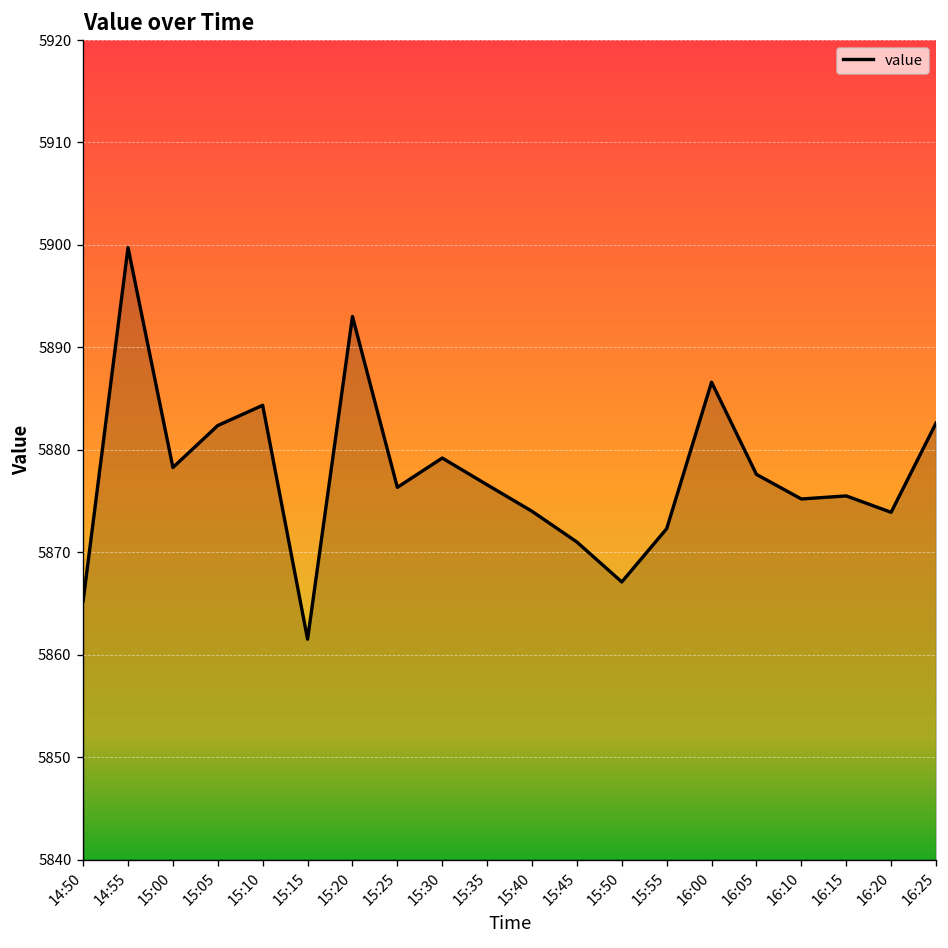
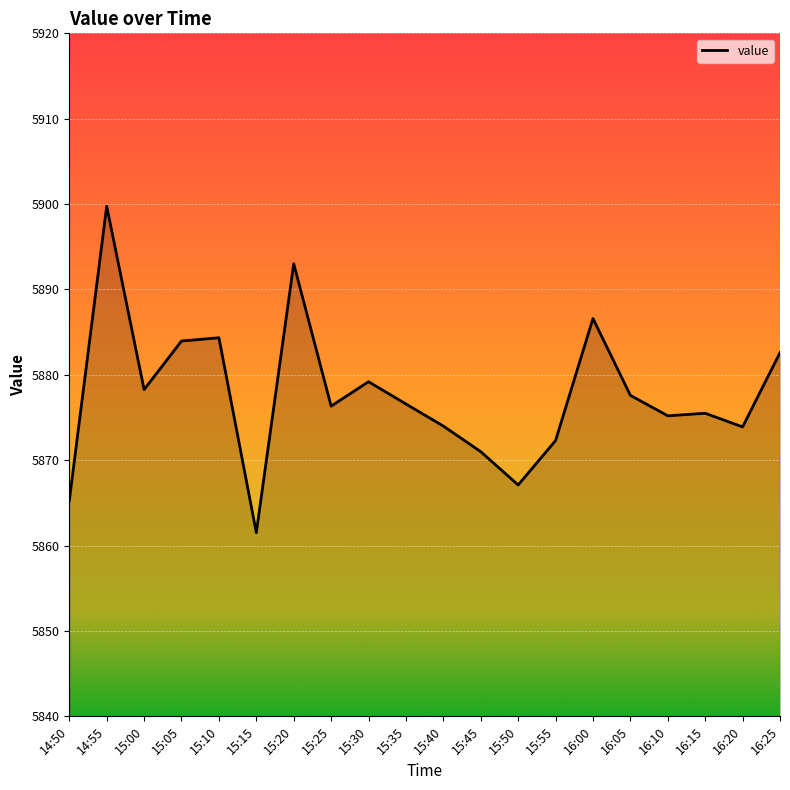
15:05: 5882 -> 5884
